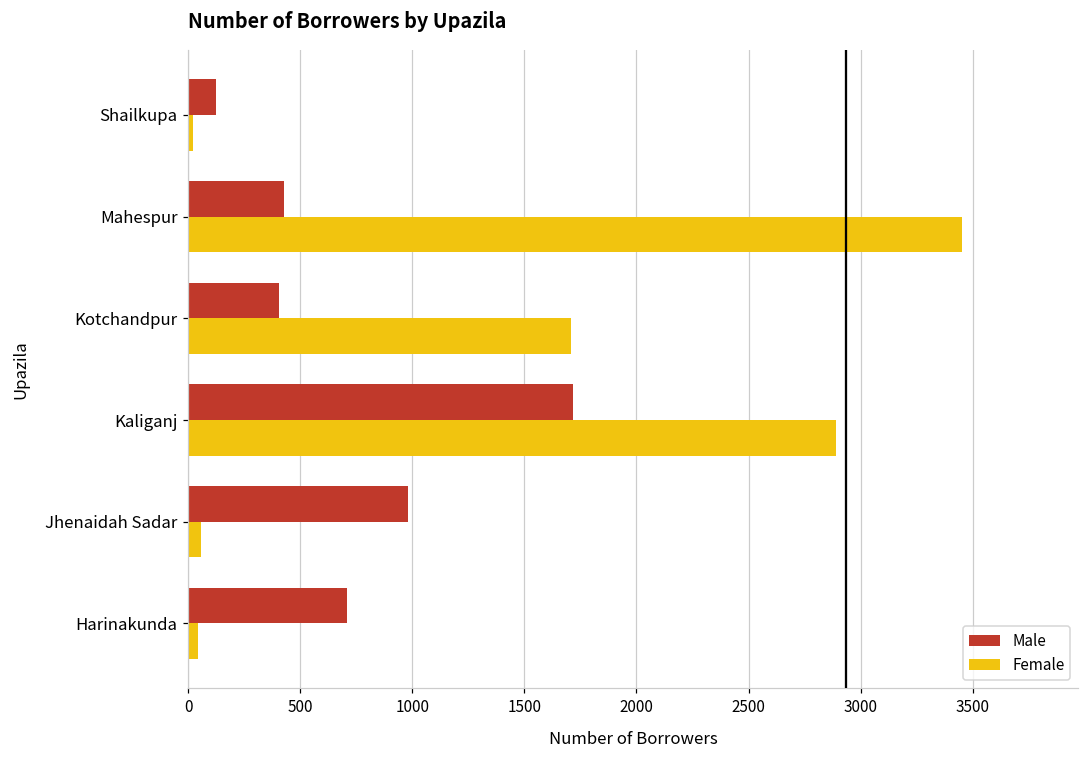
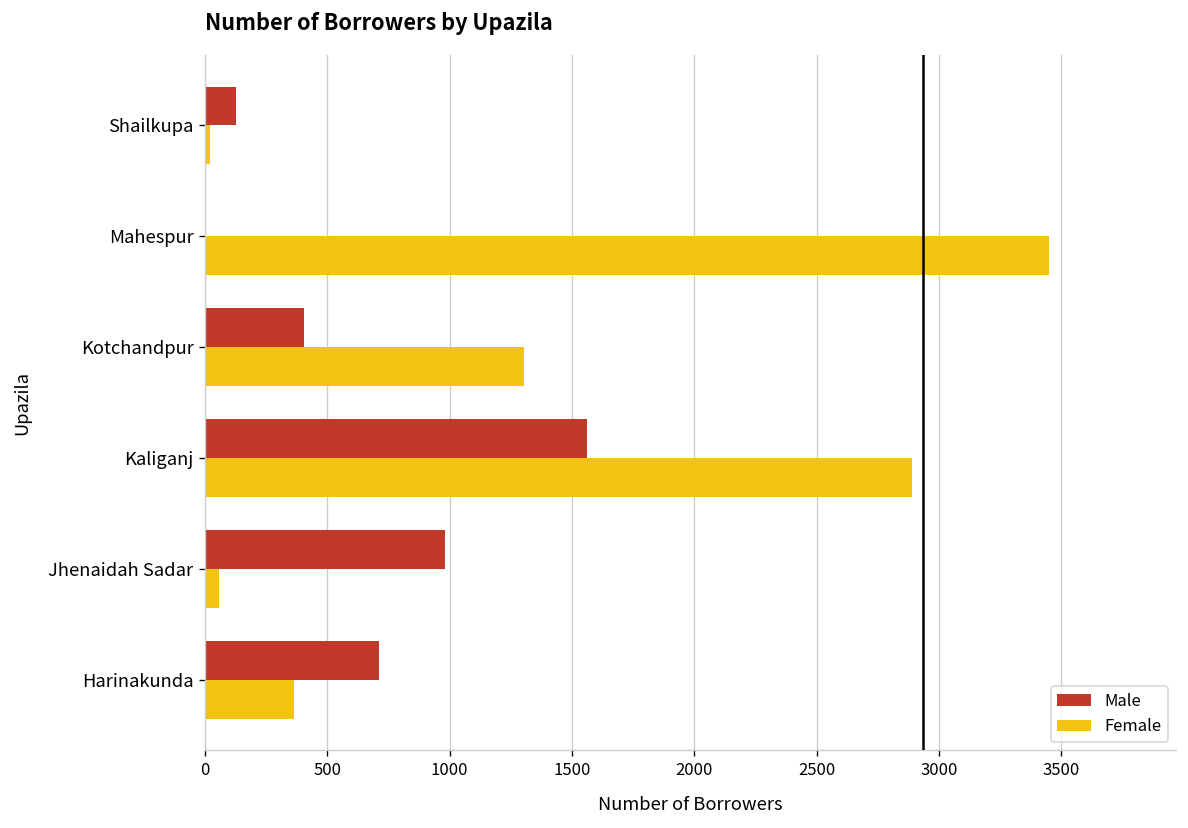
Male, Mahespur: 430 -> 0
Female, Kotchandpur: 1710 -> 1300
Male, Kaliganj: 1720 -> 1560
Female, Harinakunda: 50 -> 360
